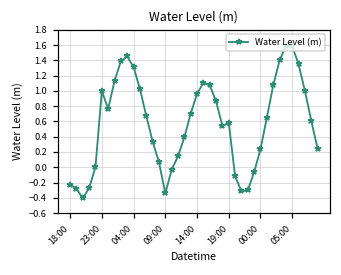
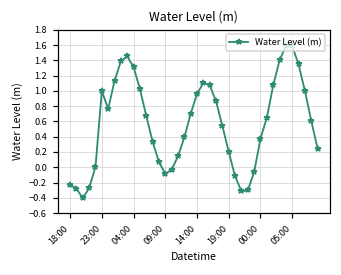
09:00: -0.3 -> -0.1
19:00: 0.6 -> 0.2
00:00: 0.2 -> 0.4
